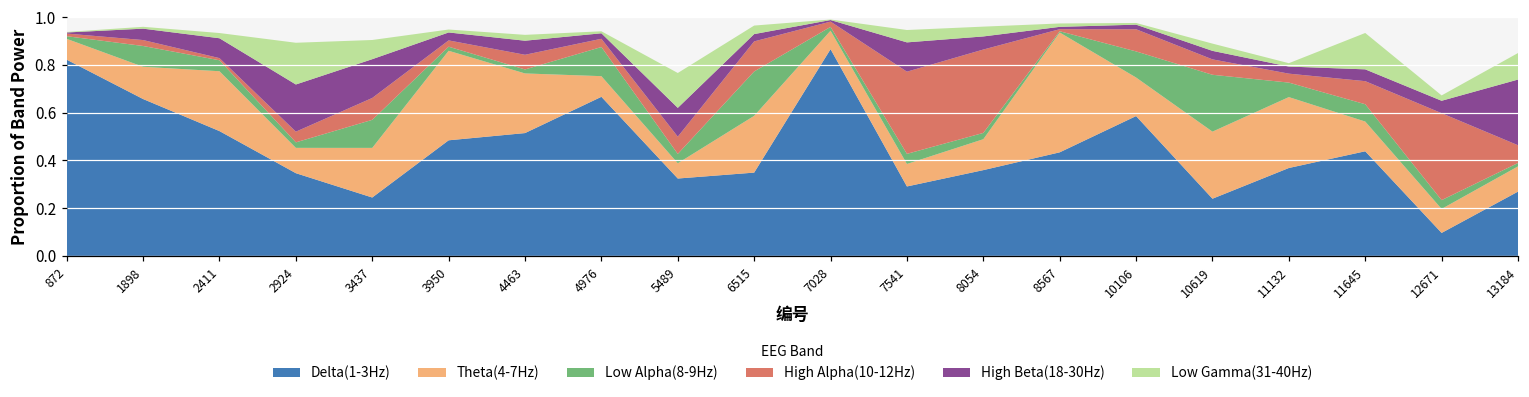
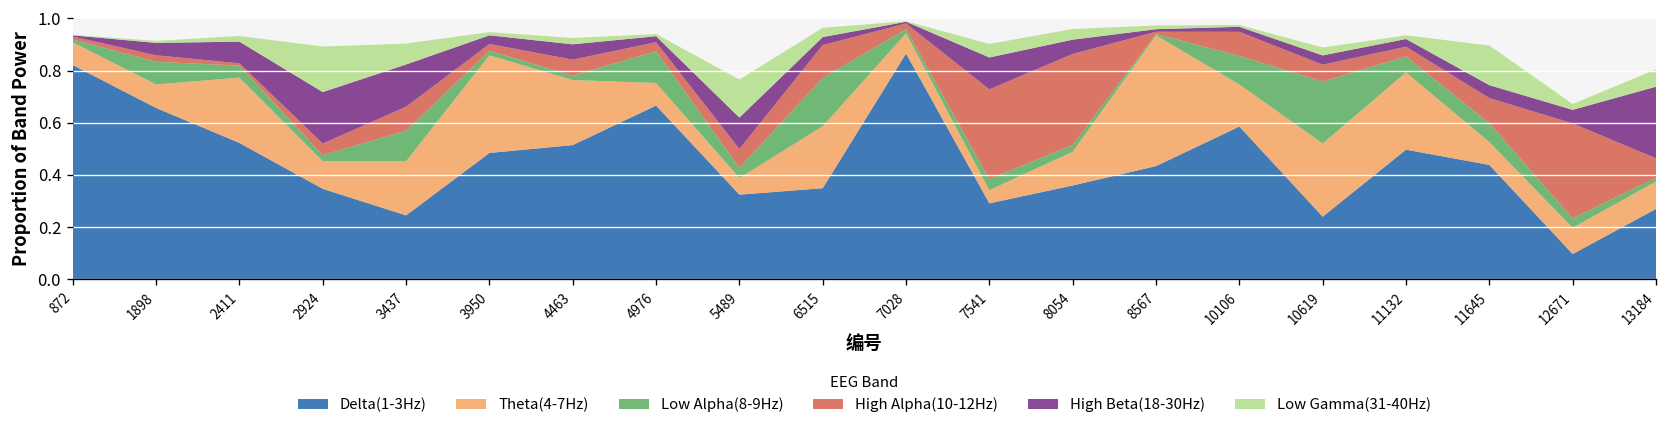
Theta(4-7Hz), 1898: 0.14 -> 0.09
Theta(4-7Hz), 7541: 0.09 -> 0.05
Delta(1-3Hz), 11132: 0.37 -> 0.50
Theta(4-7Hz), 11645: 0.12 -> 0.09
Low Gamma(31-40Hz), 13184: 0.11 -> 0.07
